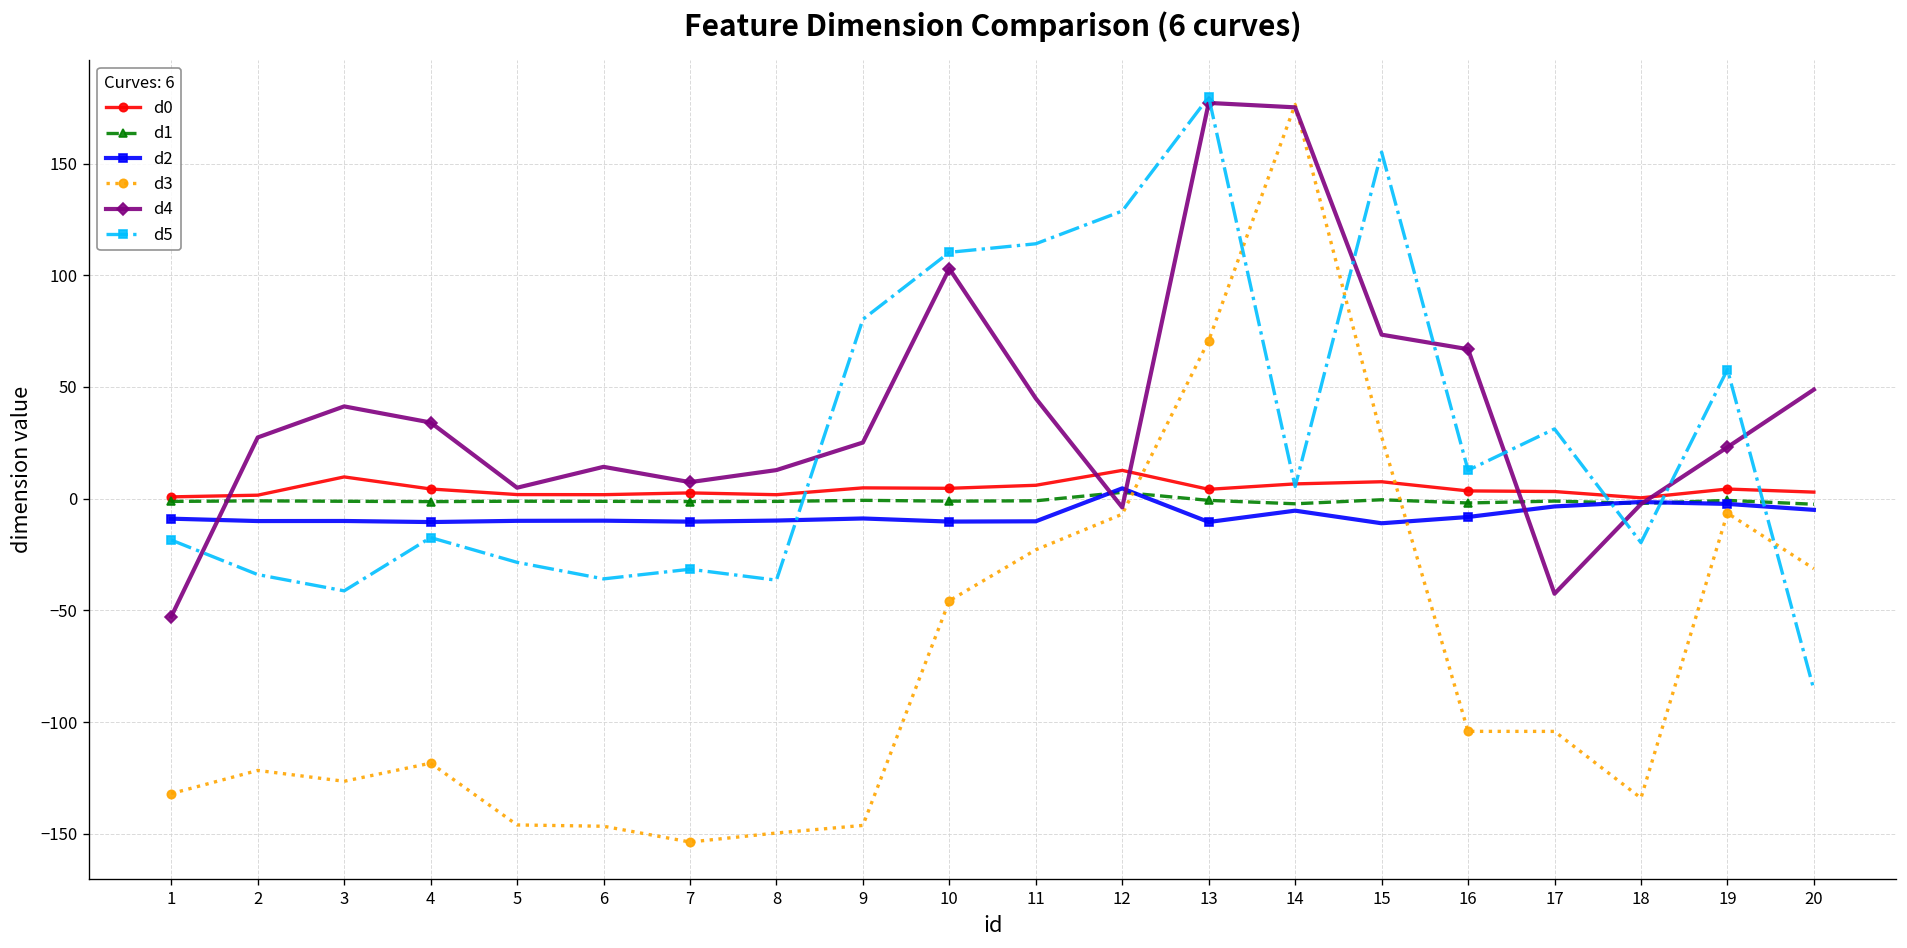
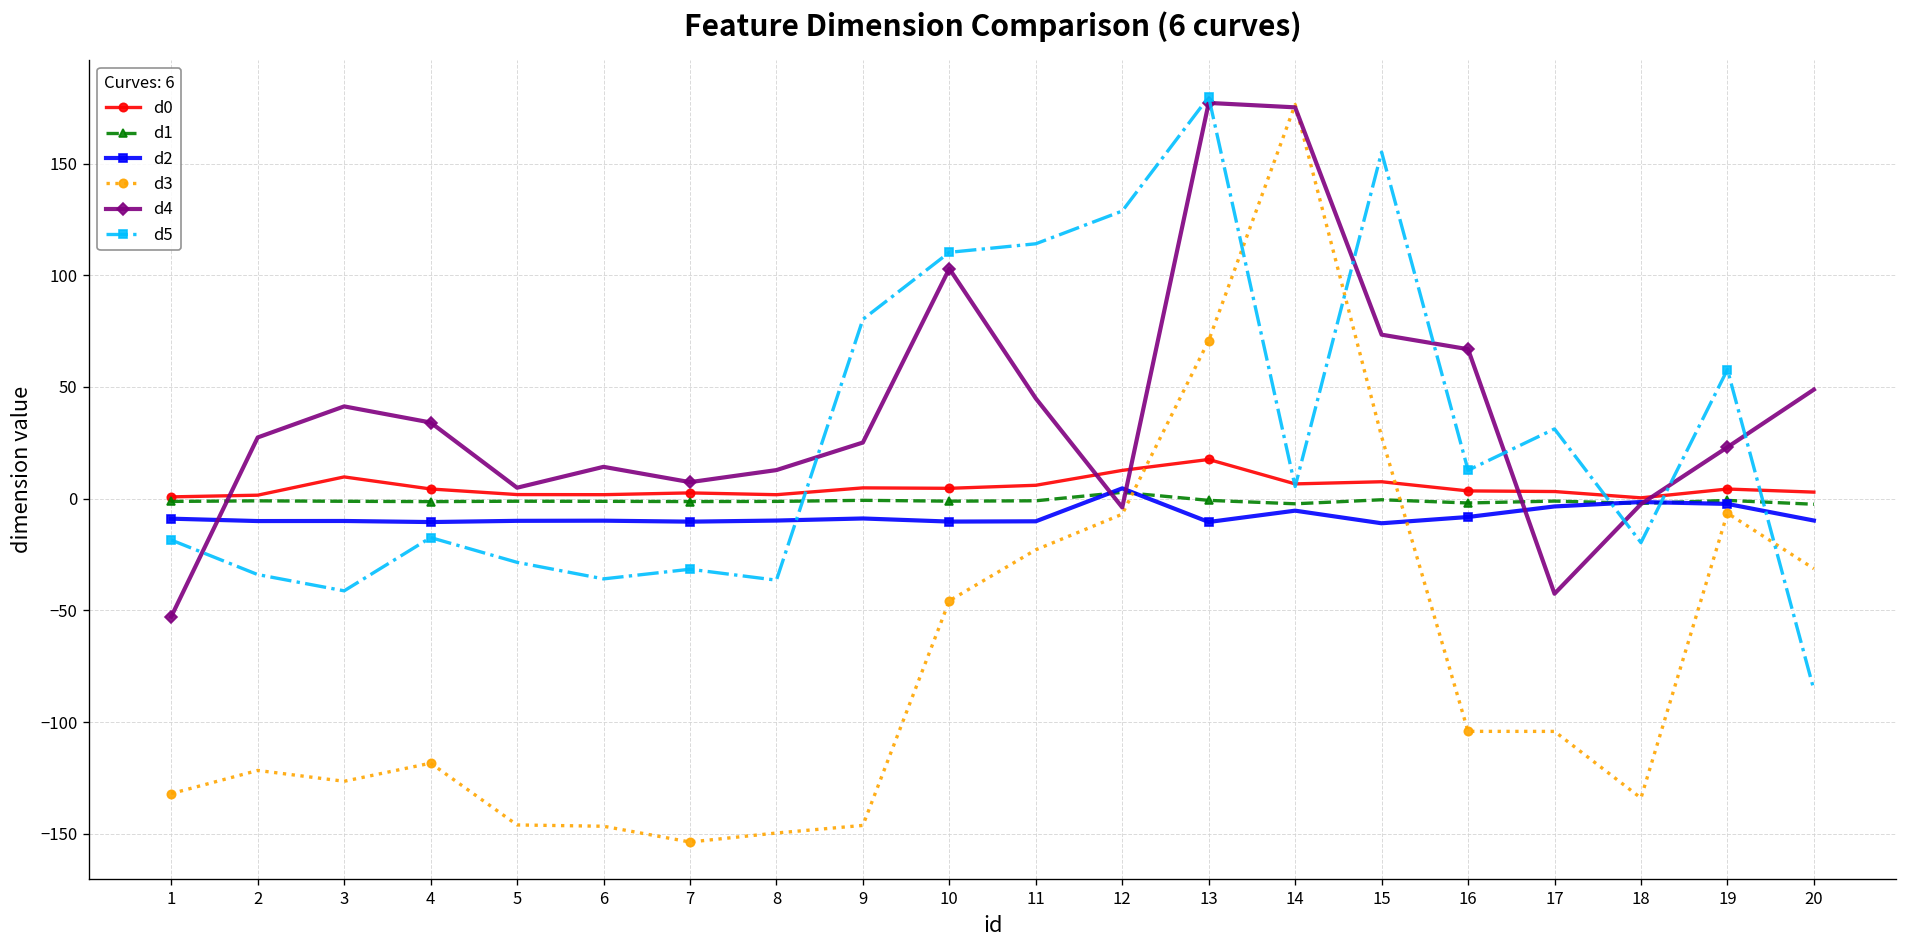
d0, 13: 4 -> 18
d2, 20: -5 -> -10
